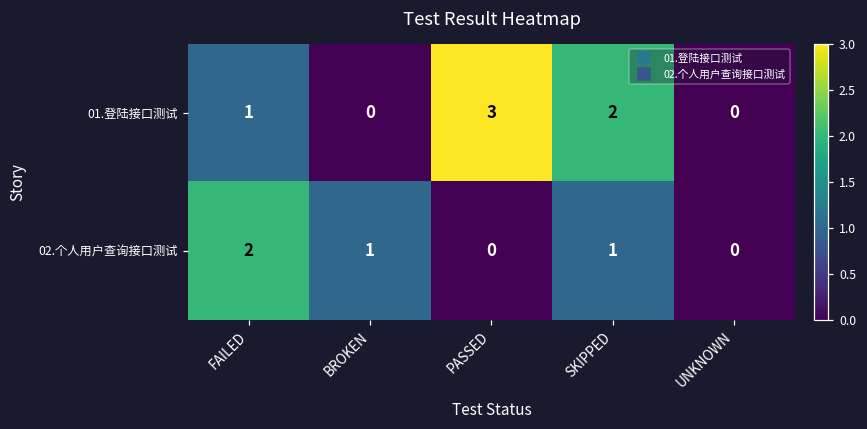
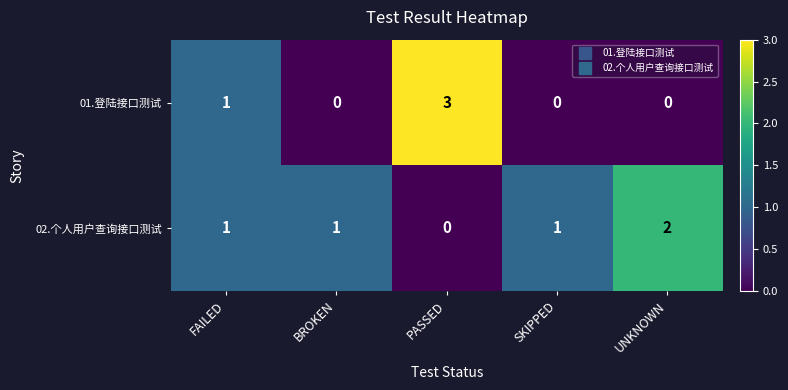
01.登陆接口测试, SKIPPED: 2 -> 0
02.个人用户查询接口测试, FAILED: 2 -> 1
02.个人用户查询接口测试, UNKNOWN: 0 -> 2
